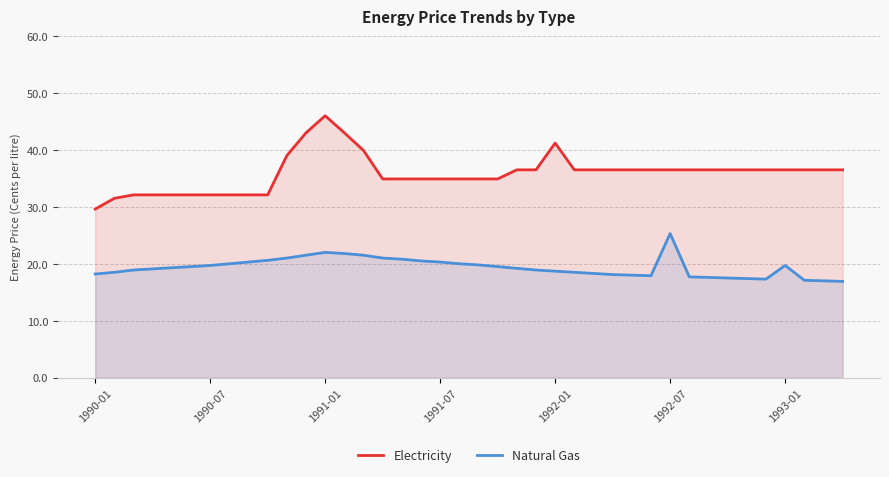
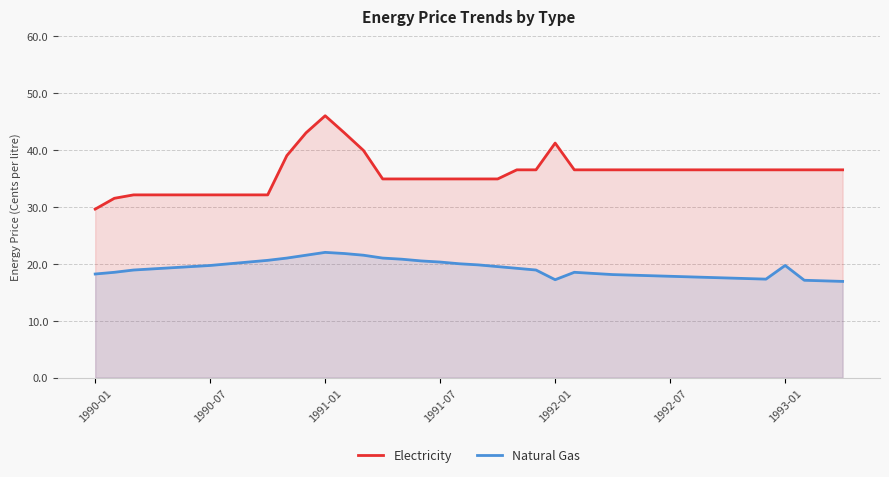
Natural Gas, 1992-01: 19 -> 17
Natural Gas, 1992-07: 25 -> 18
